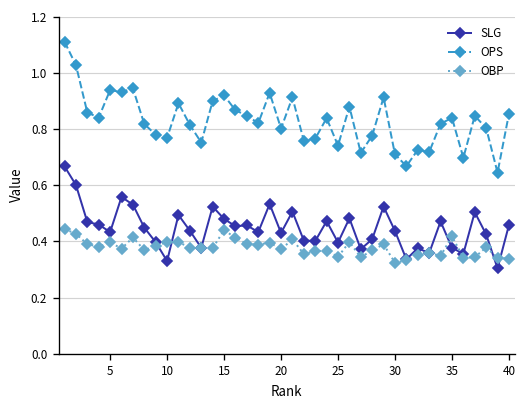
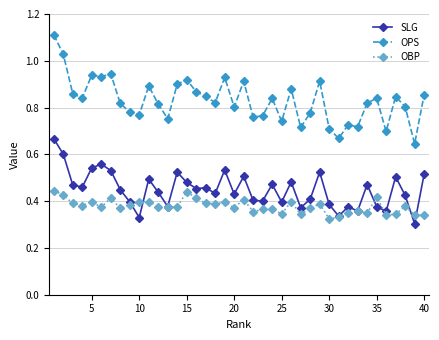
SLG, 5: 0.43 -> 0.54
SLG, 30: 0.44 -> 0.39
SLG, 40: 0.46 -> 0.52
